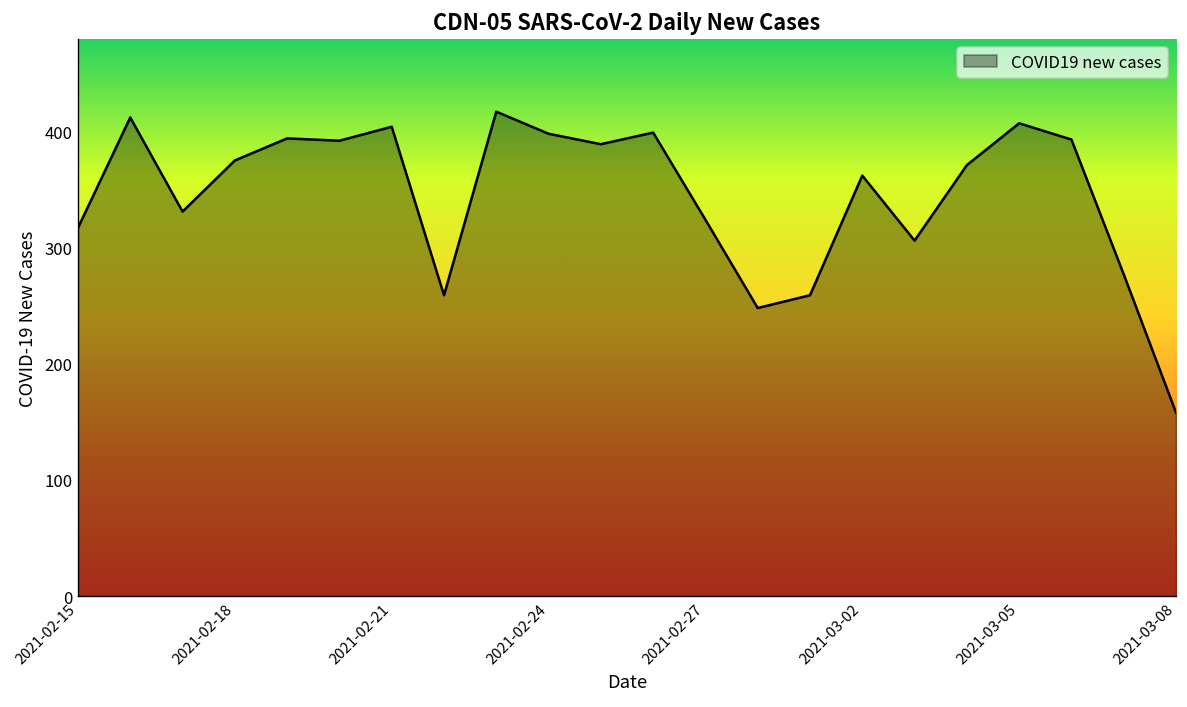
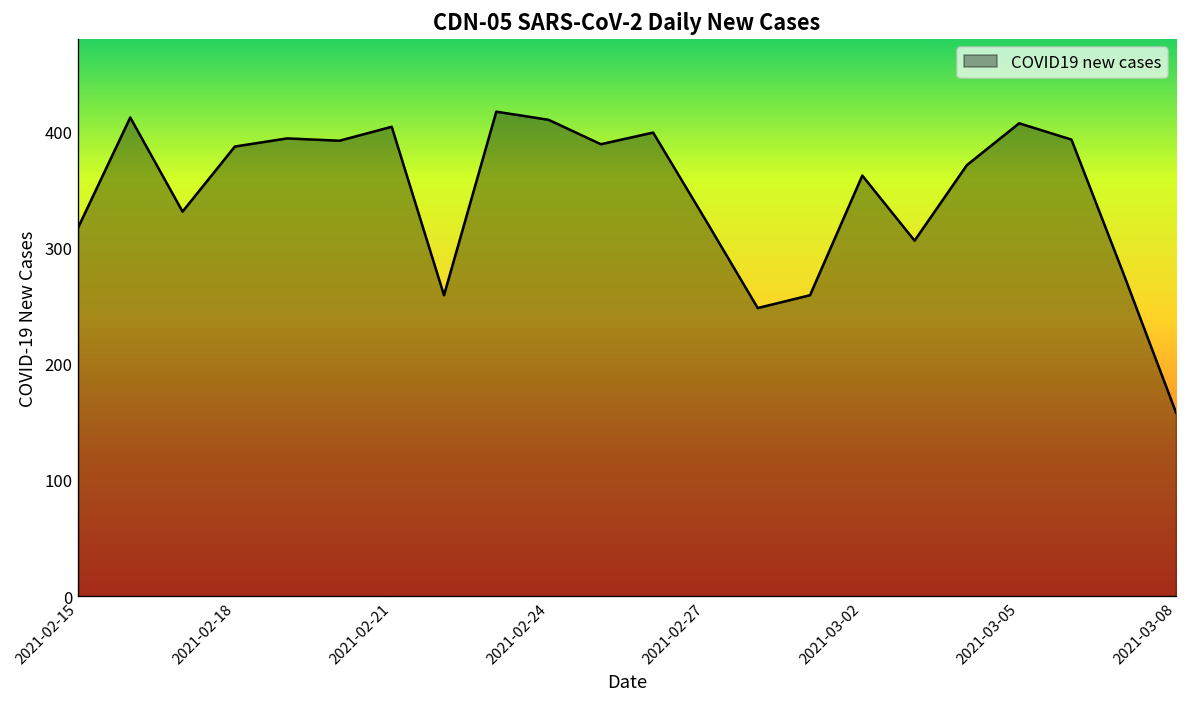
2021-02-18: 380 -> 390
2021-02-24: 400 -> 410
